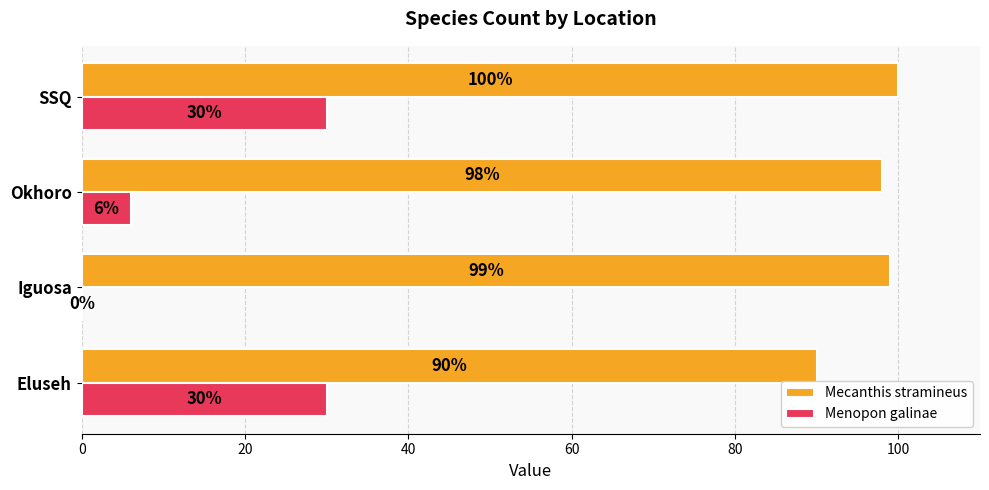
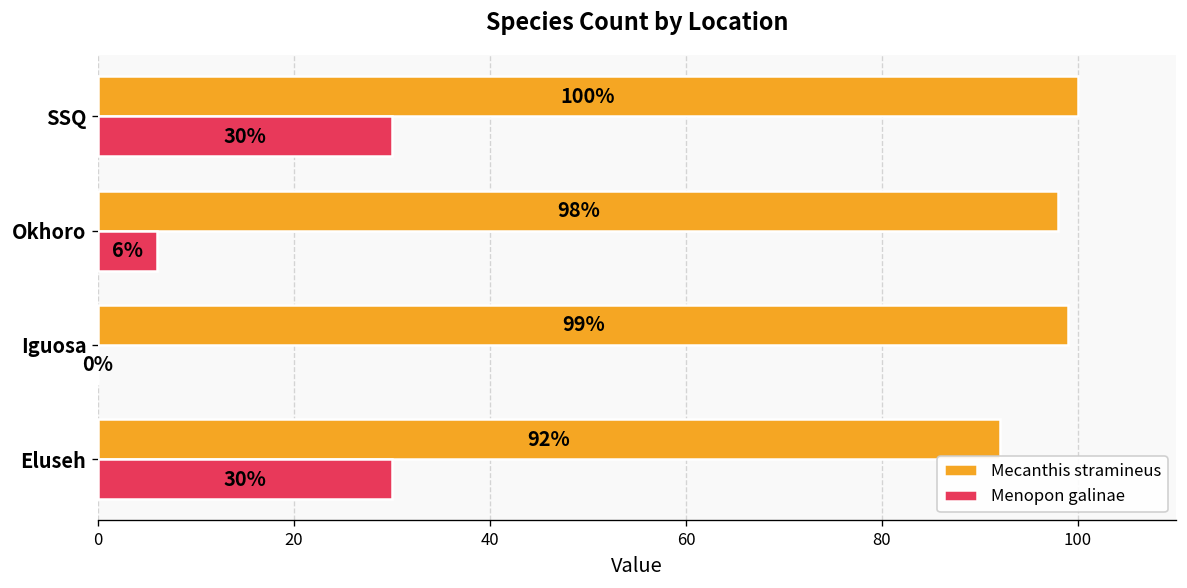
Mecanthis stramineus, Eluseh: 90% -> 92%
